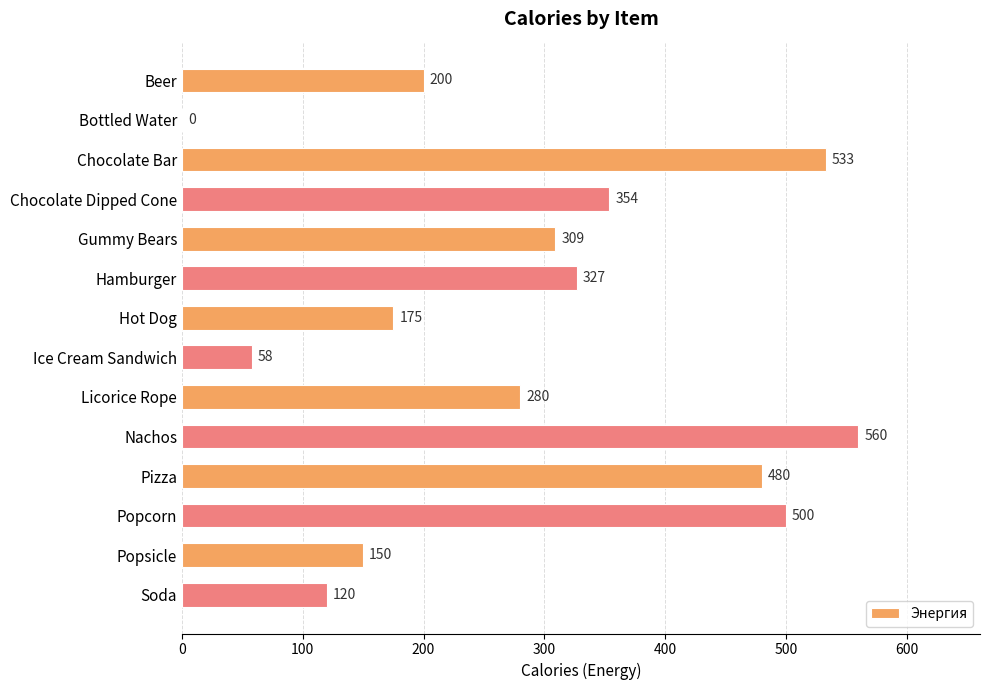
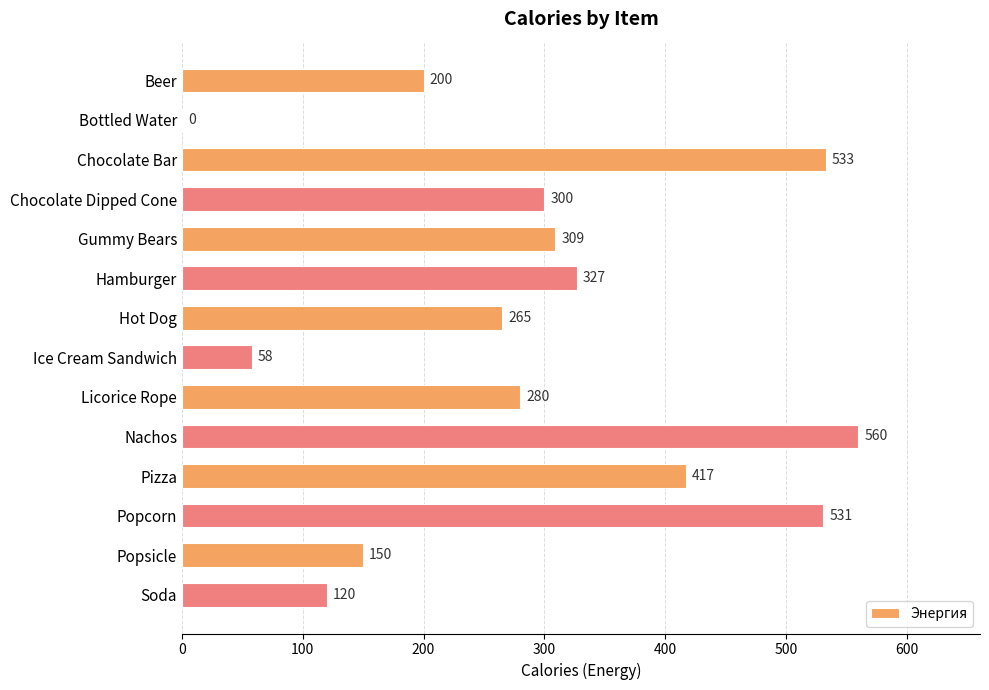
Chocolate Dipped Cone: 354 -> 300
Hot Dog: 175 -> 265
Pizza: 480 -> 417
Popcorn: 500 -> 531
